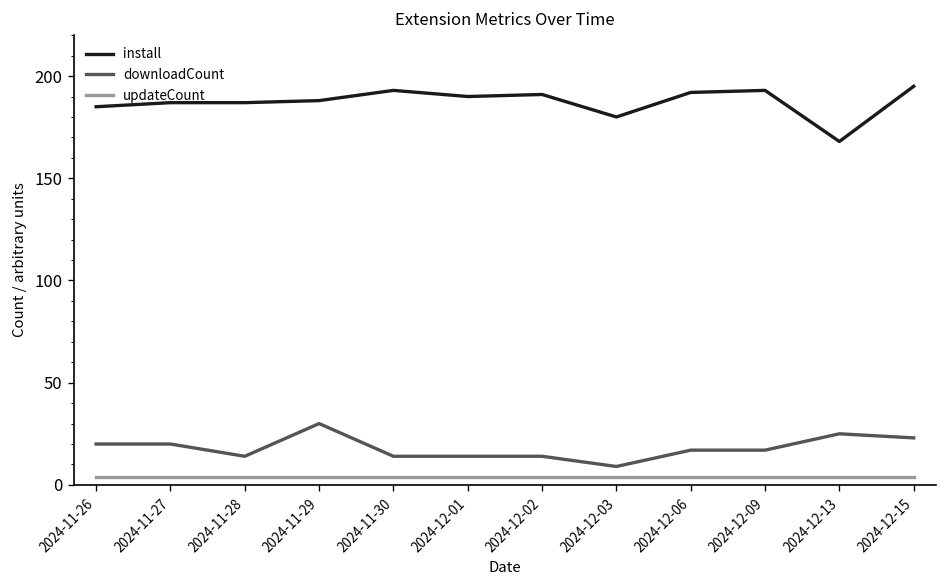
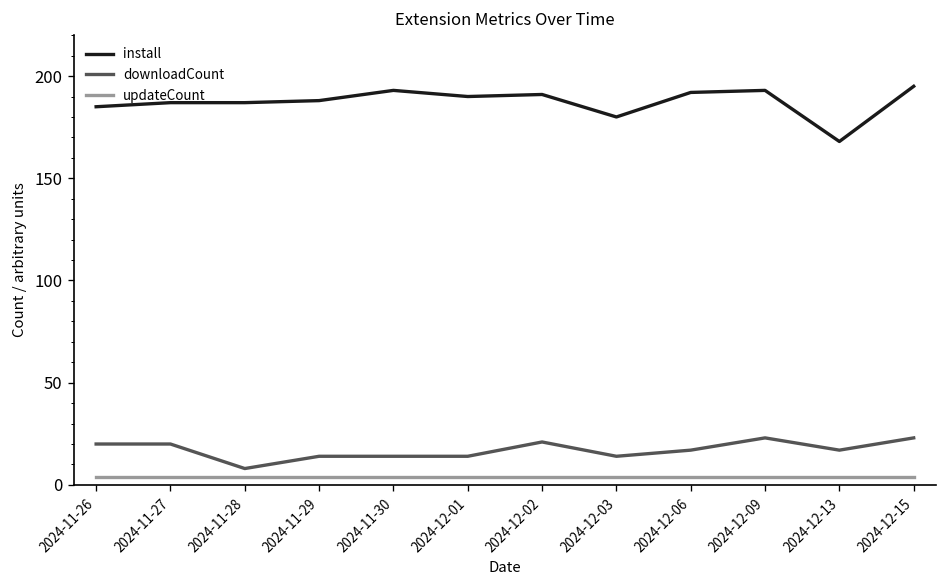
downloadCount, 2024-11-28: 14 -> 8
downloadCount, 2024-11-29: 30 -> 14
downloadCount, 2024-12-02: 14 -> 21
downloadCount, 2024-12-03: 9 -> 14
downloadCount, 2024-12-09: 17 -> 23
downloadCount, 2024-12-13: 25 -> 17
